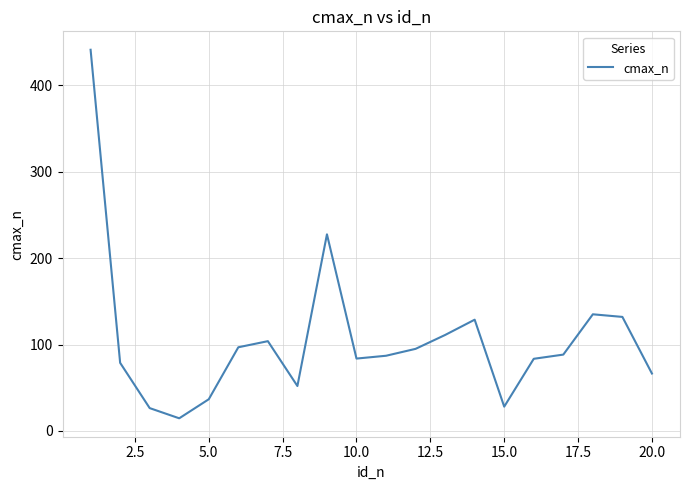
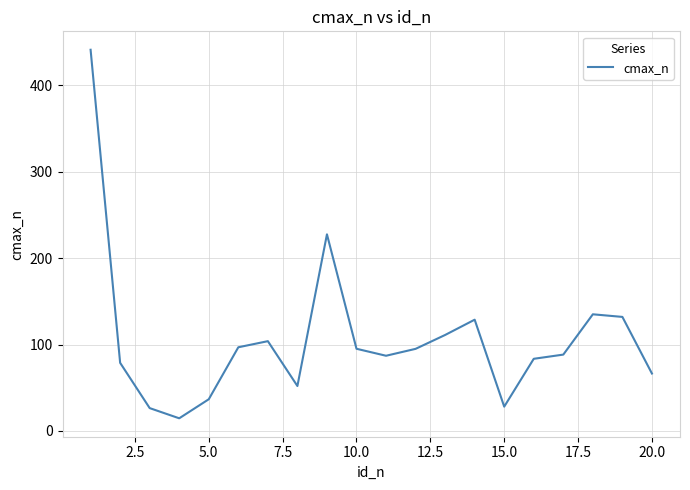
10.0: 80 -> 100
